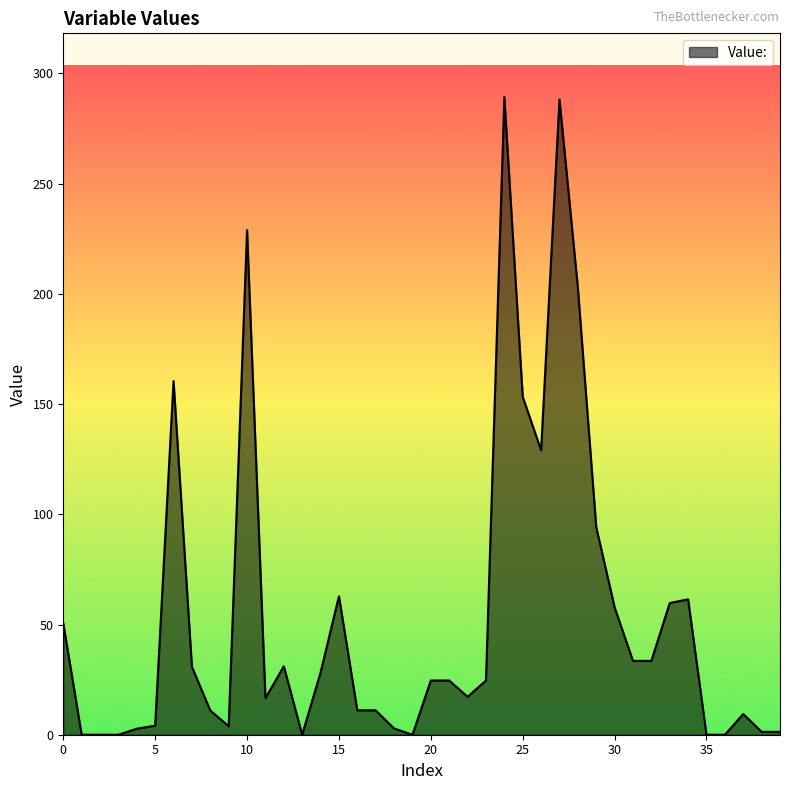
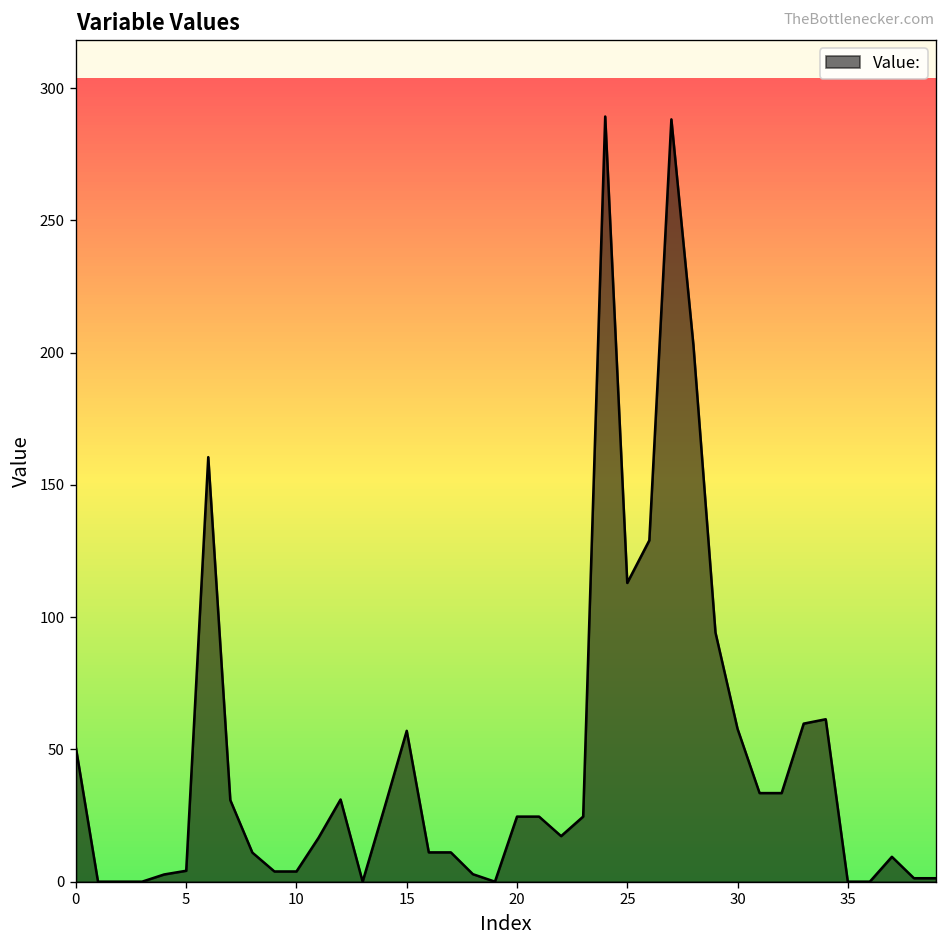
10: 229 -> 4
15: 63 -> 57
25: 153 -> 113
